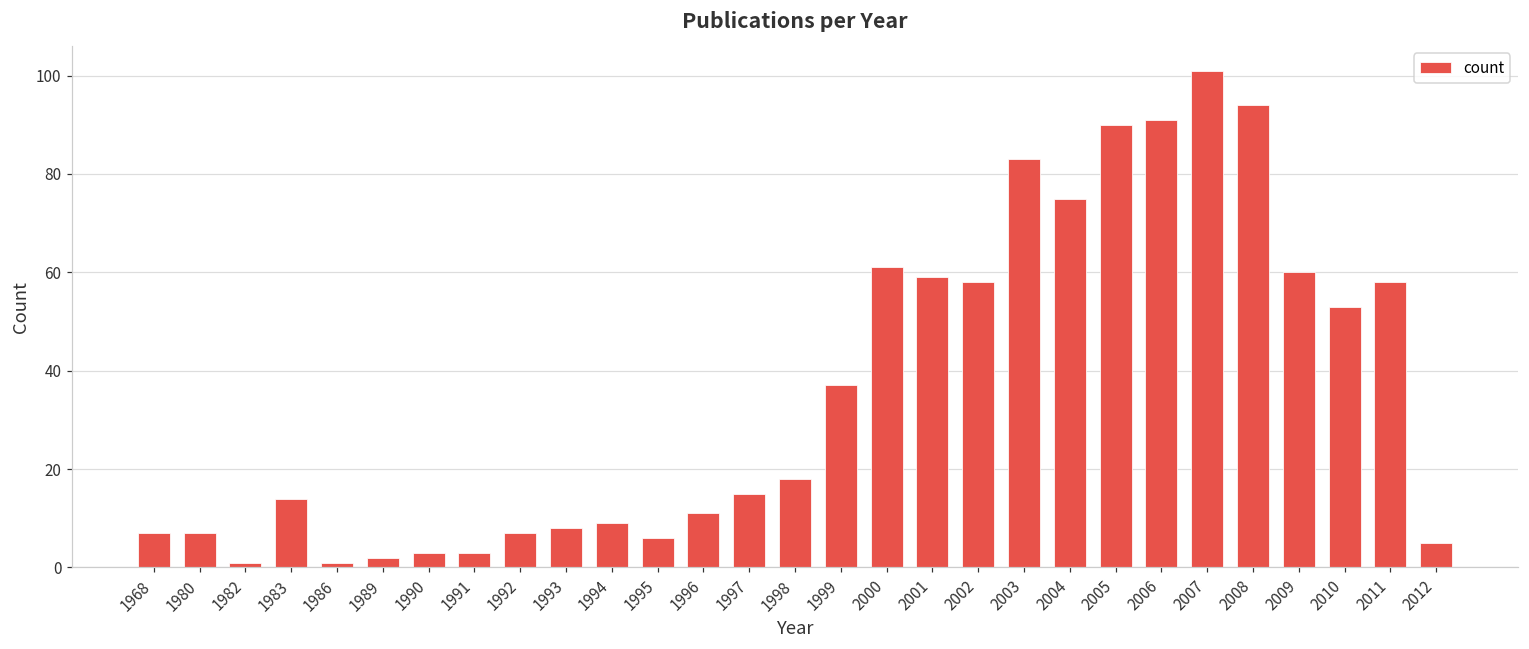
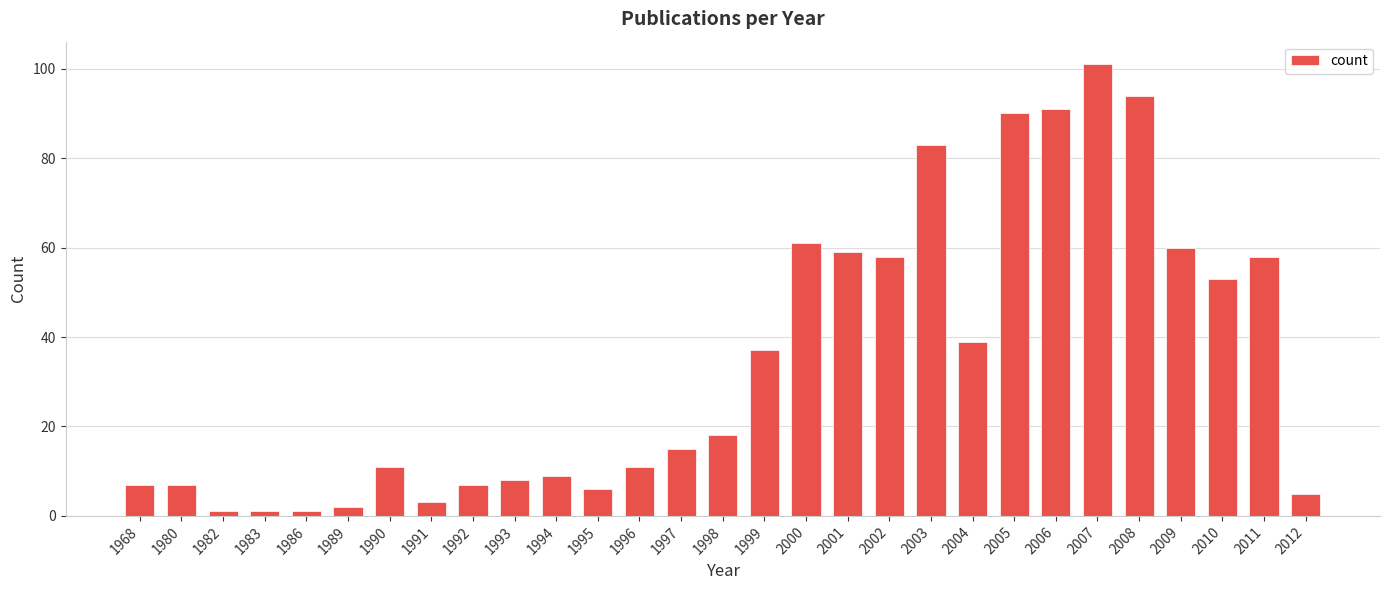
1983: 14 -> 1
1990: 3 -> 11
2004: 75 -> 39
